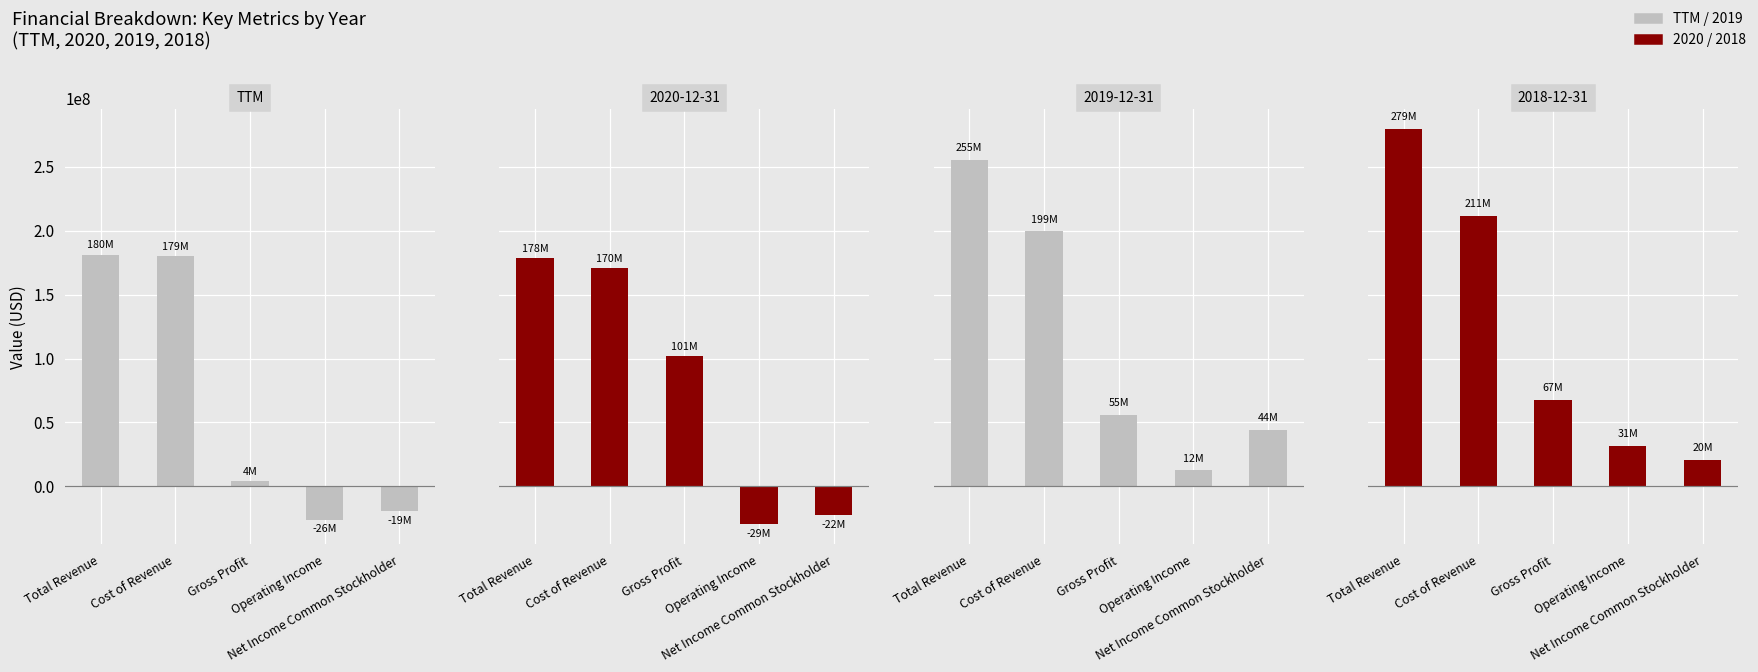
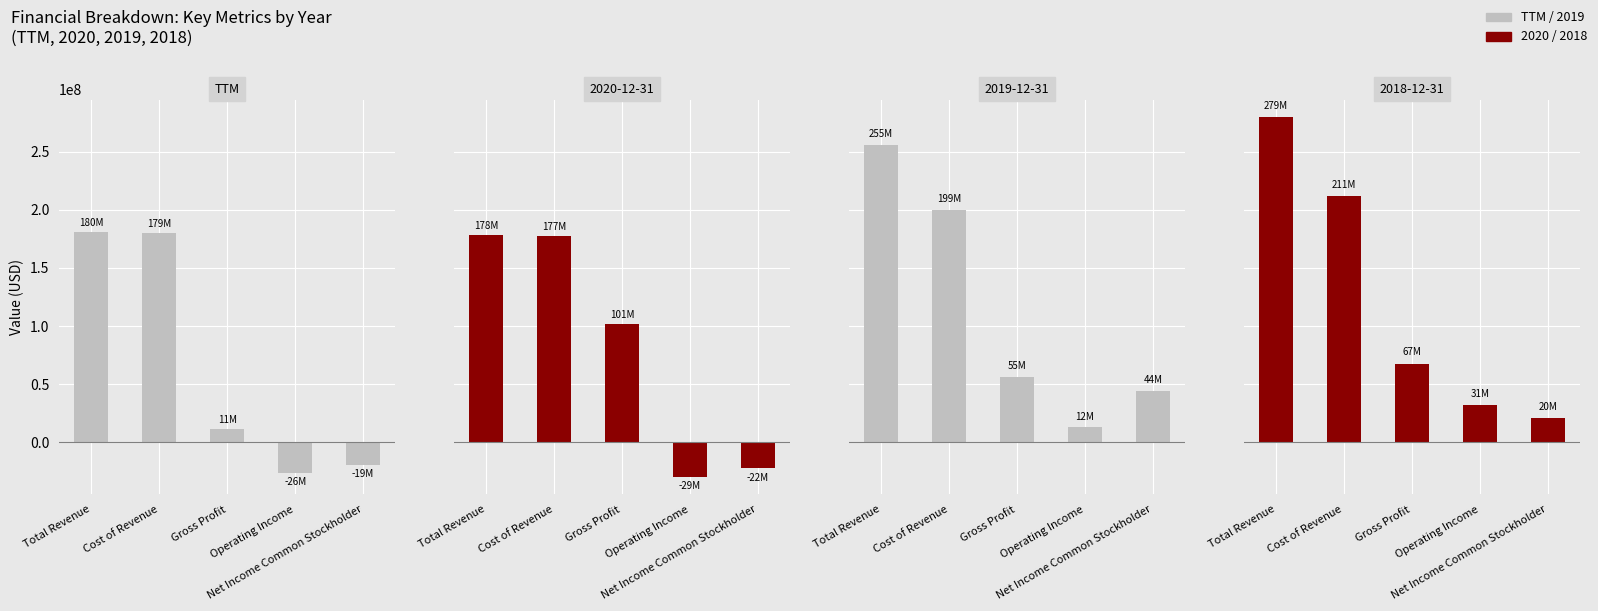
TTM, Gross Profit: 4M -> 11M
2020-12-31, Cost of Revenue: 170M -> 177M
